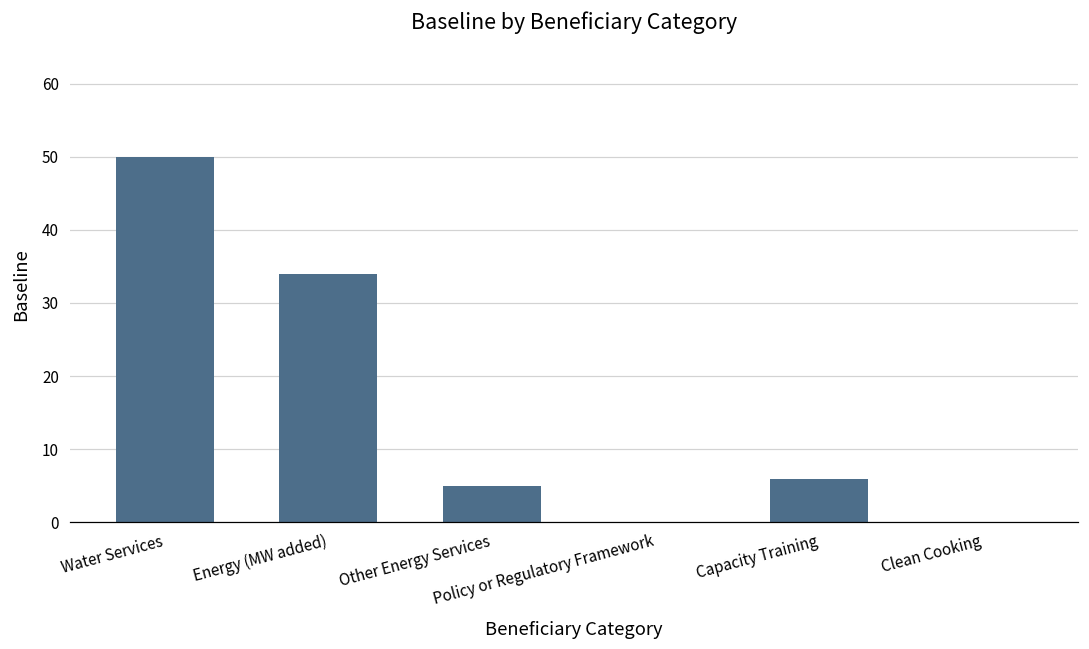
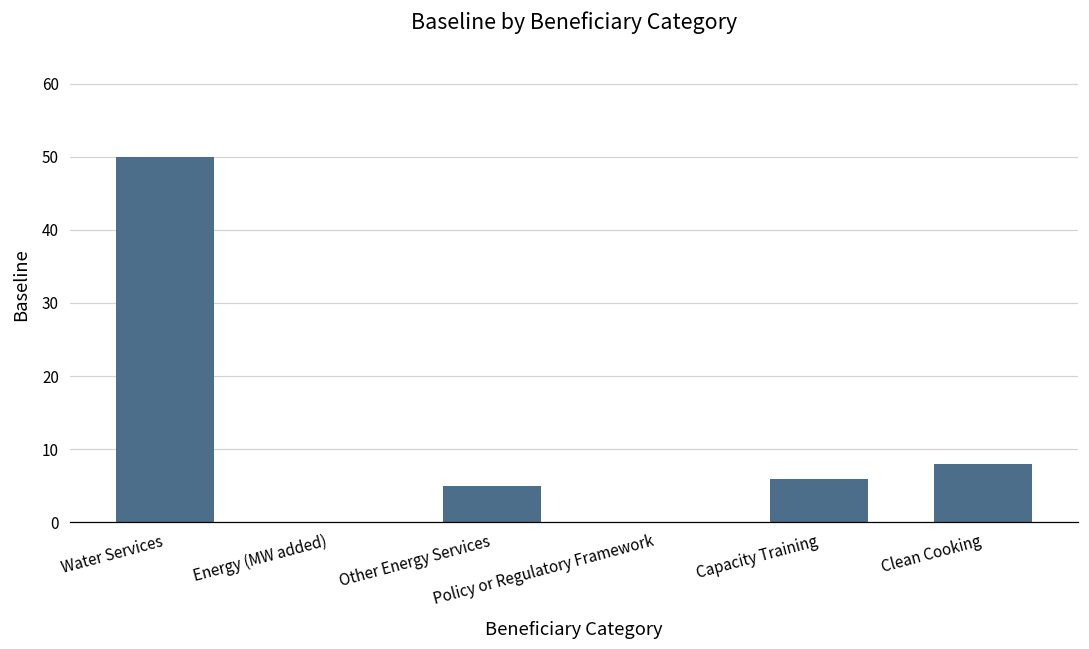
Energy (MW added): 34 -> 0
Clean Cooking: 0 -> 8
